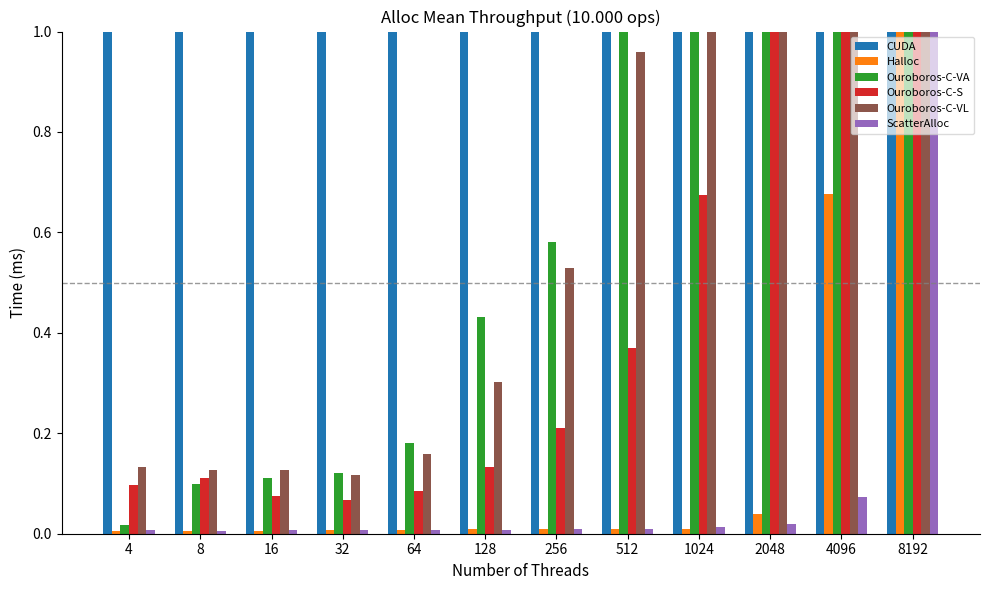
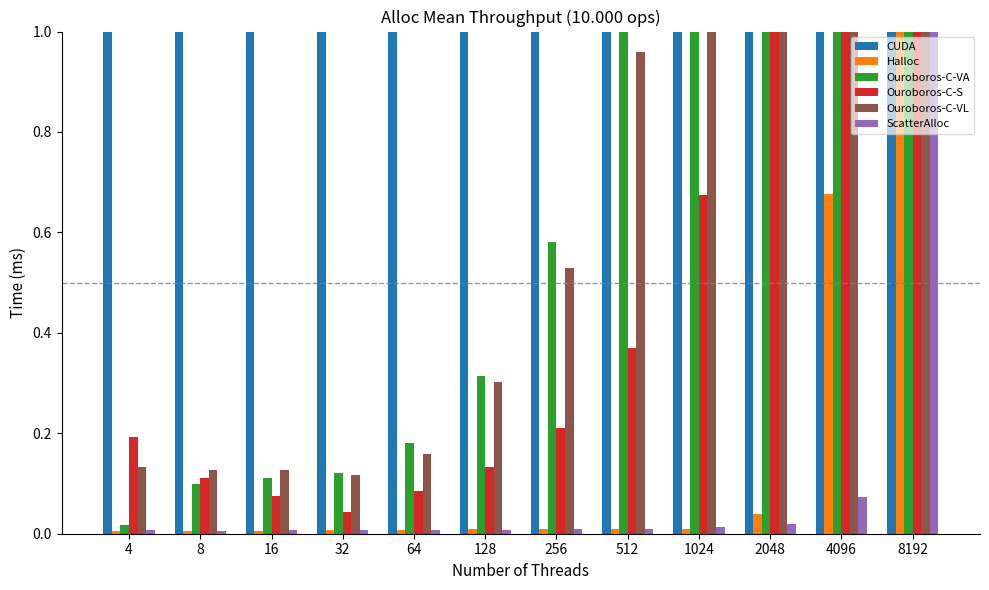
Ouroboros-C-S, 4: 0.10 -> 0.19
Ouroboros-C-S, 32: 0.07 -> 0.04
Ouroboros-C-VA, 128: 0.43 -> 0.31
